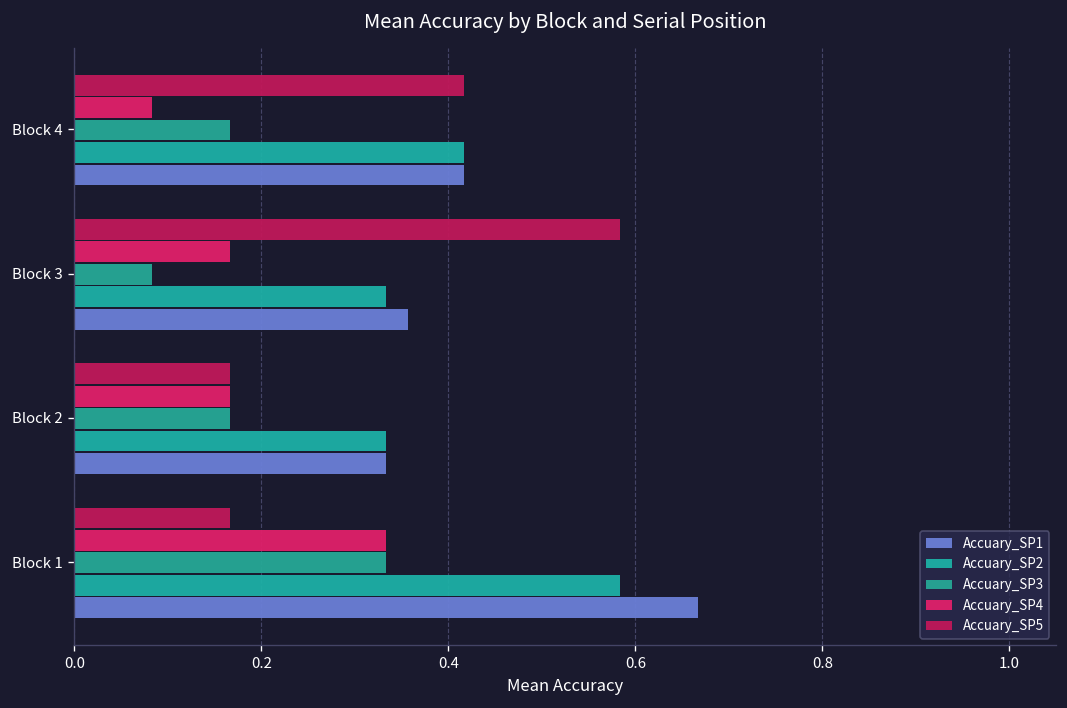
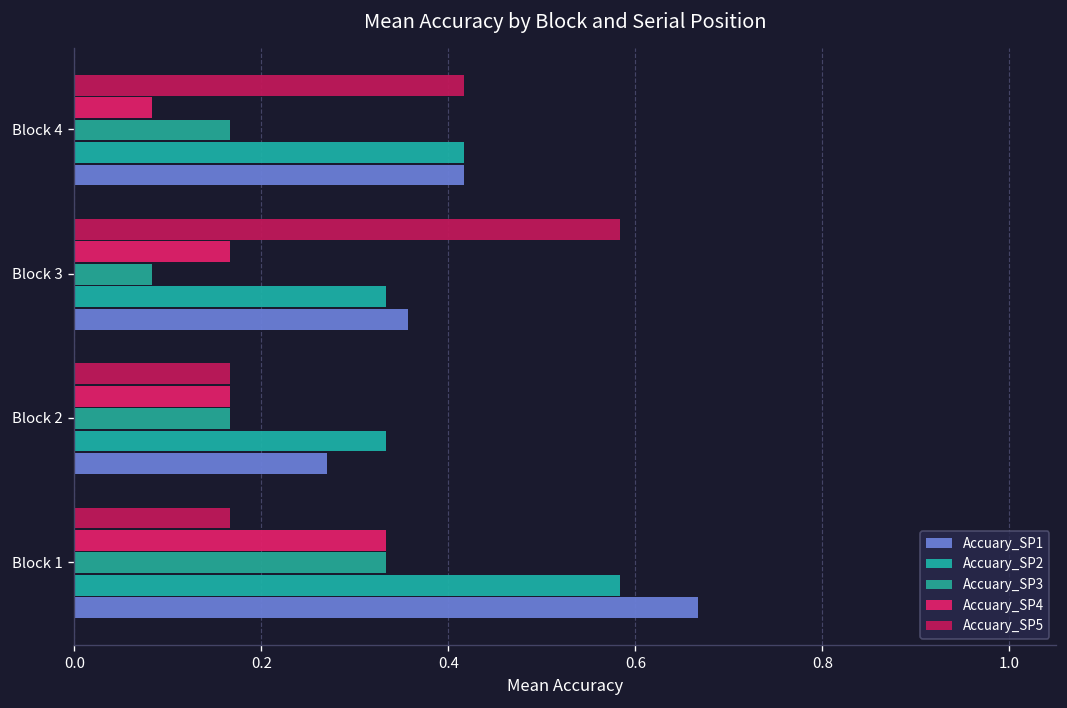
Accuary_SP1, Block 2: 0.33 -> 0.27
